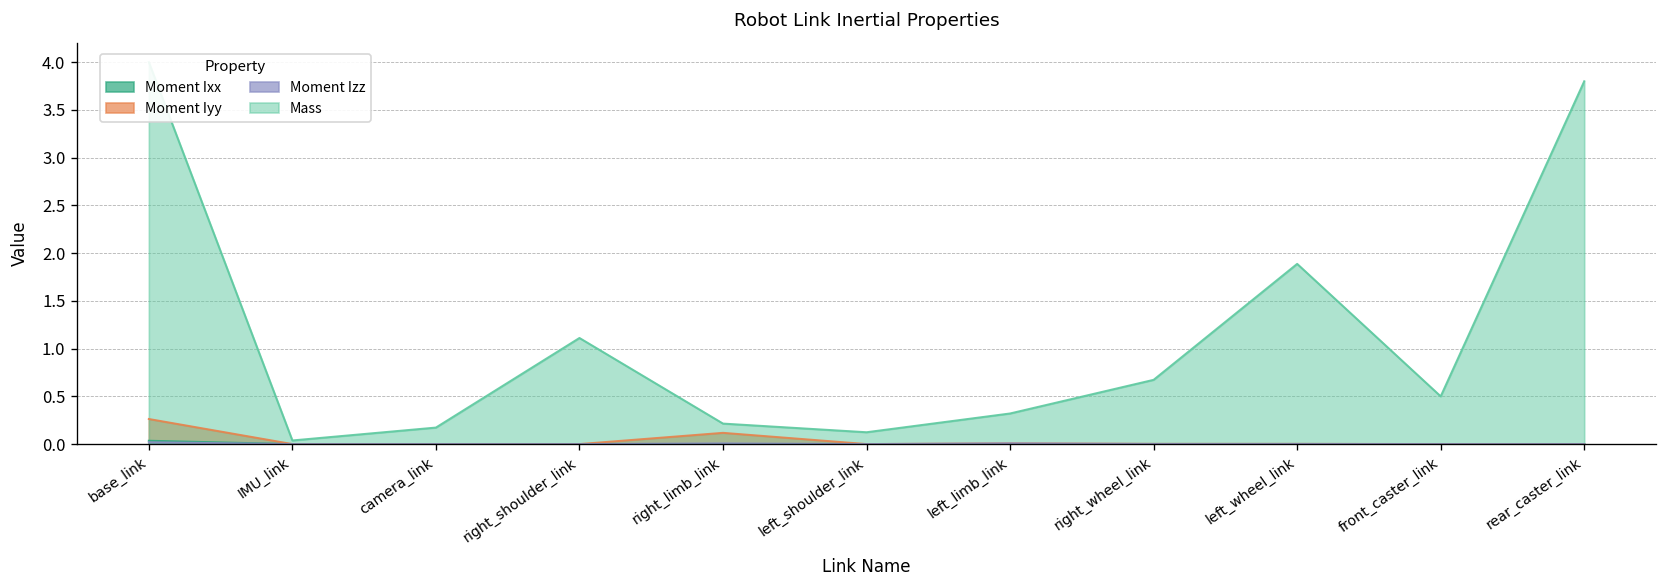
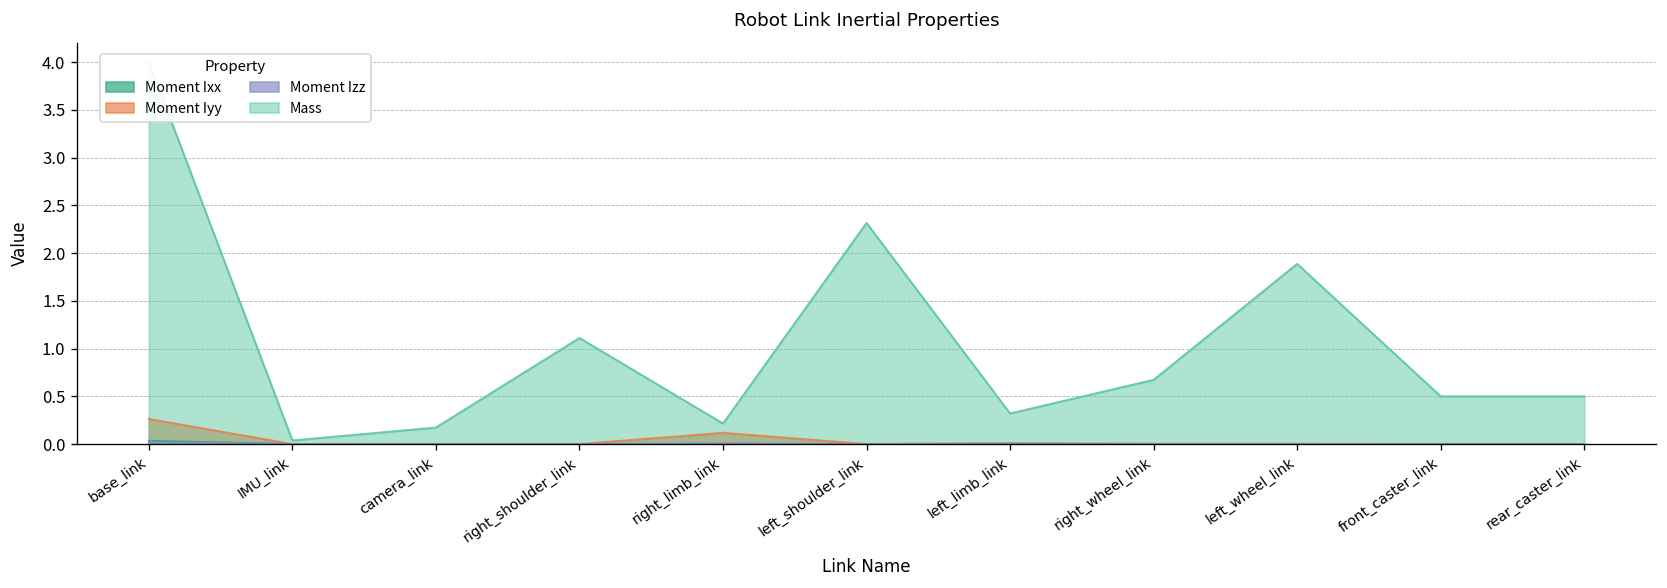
Mass, left_shoulder_link: 0.1 -> 2.3
Mass, rear_caster_link: 3.8 -> 0.5
